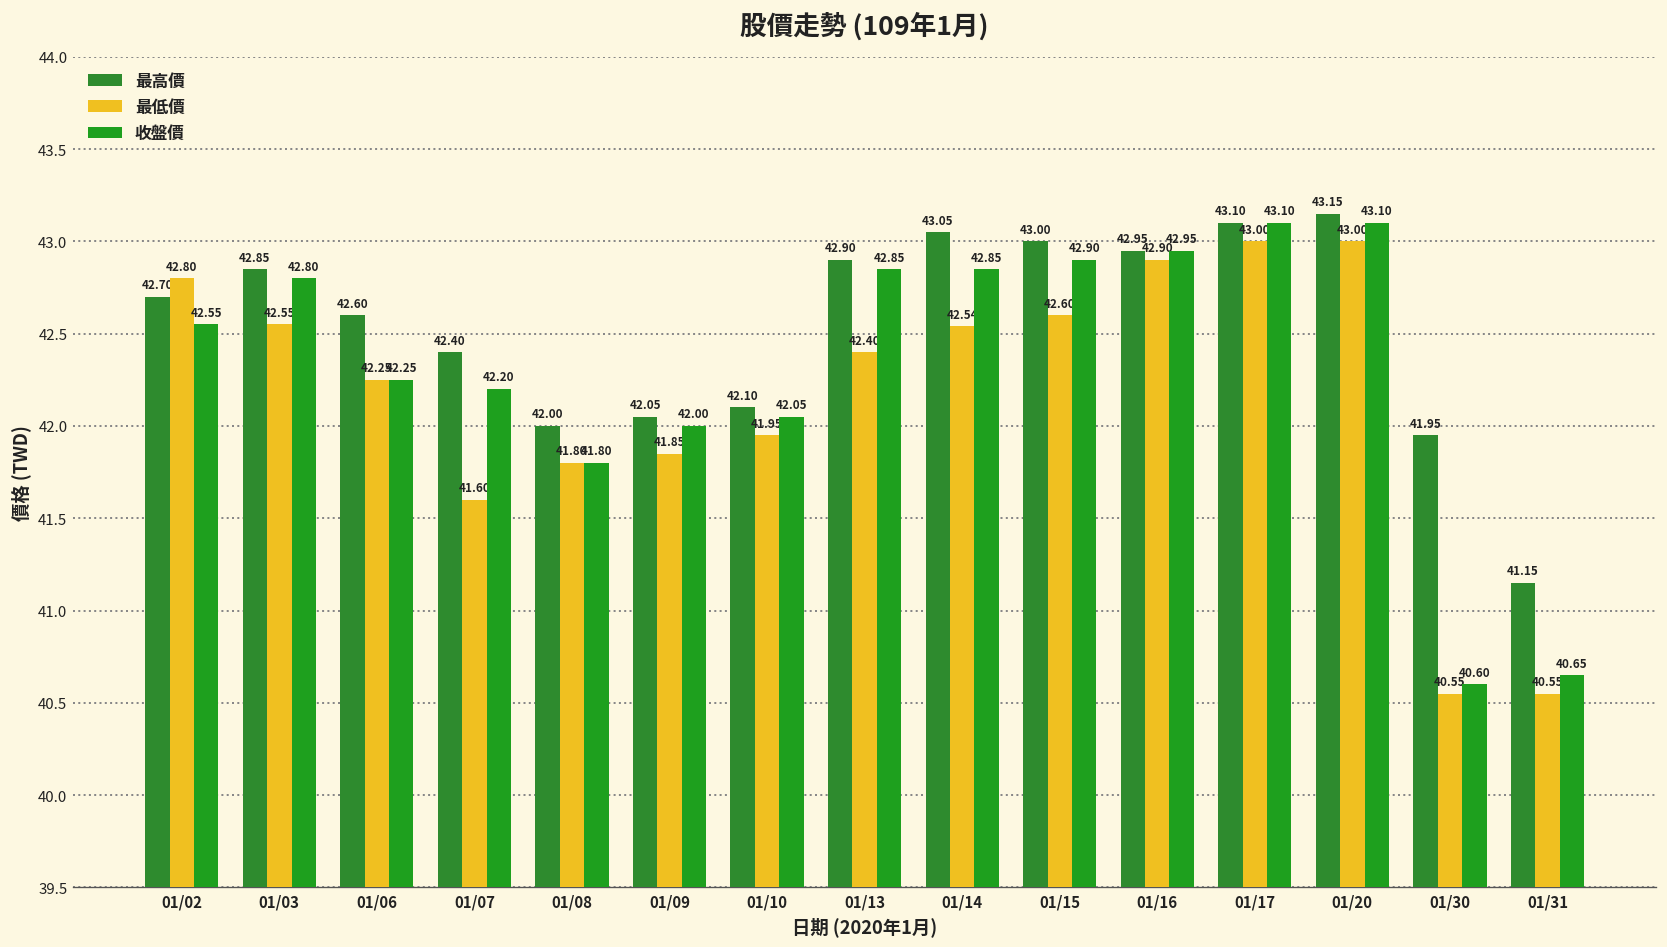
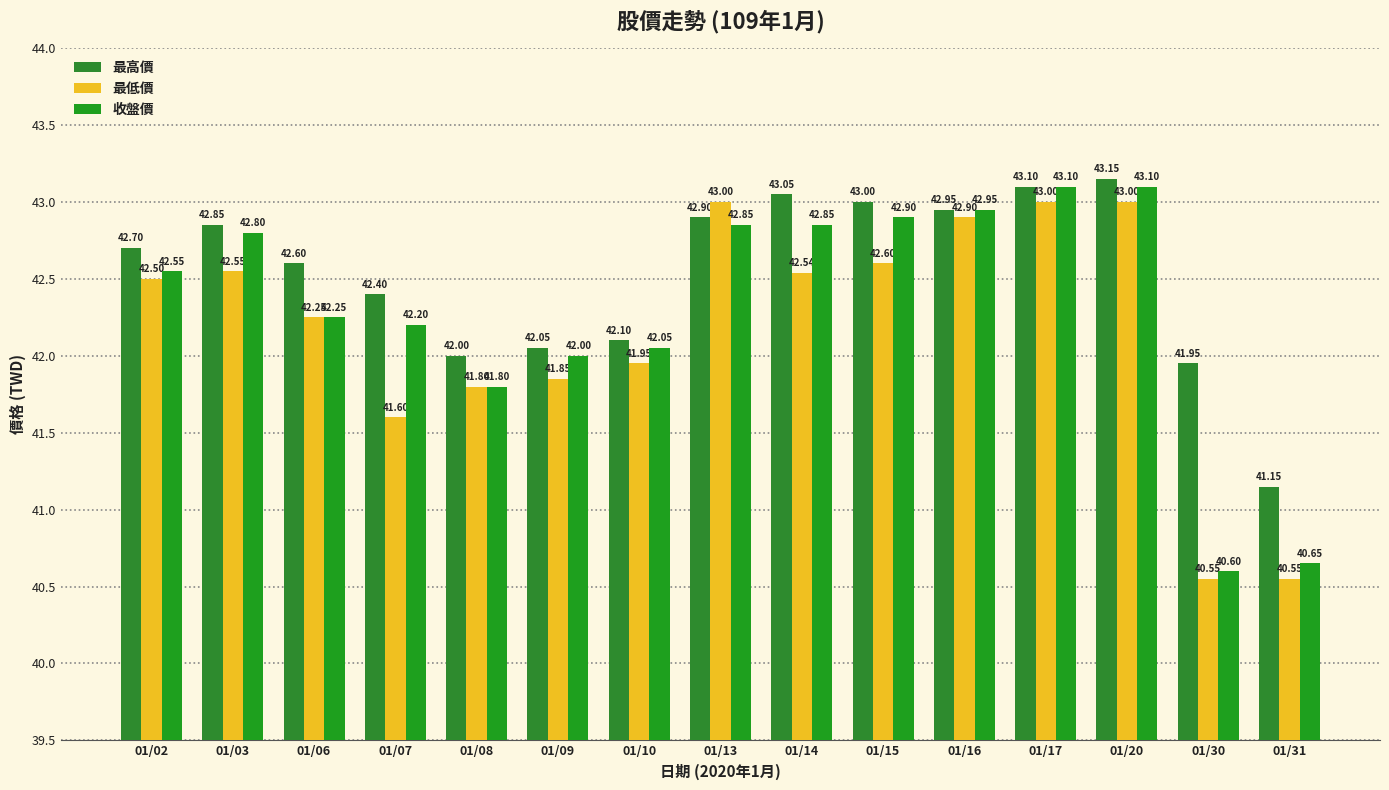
最低價, 01/02: 42.80 -> 42.50
最低價, 01/13: 42.40 -> 43.00
